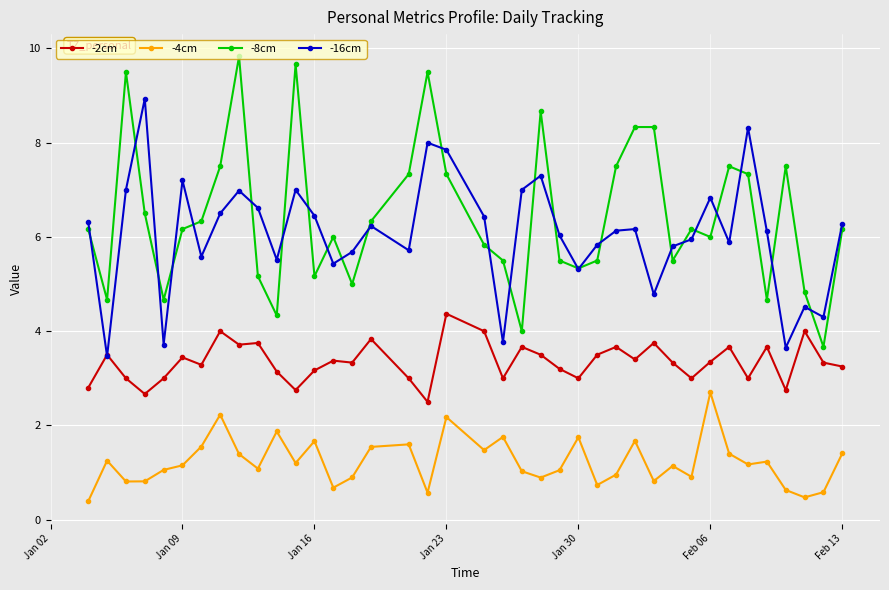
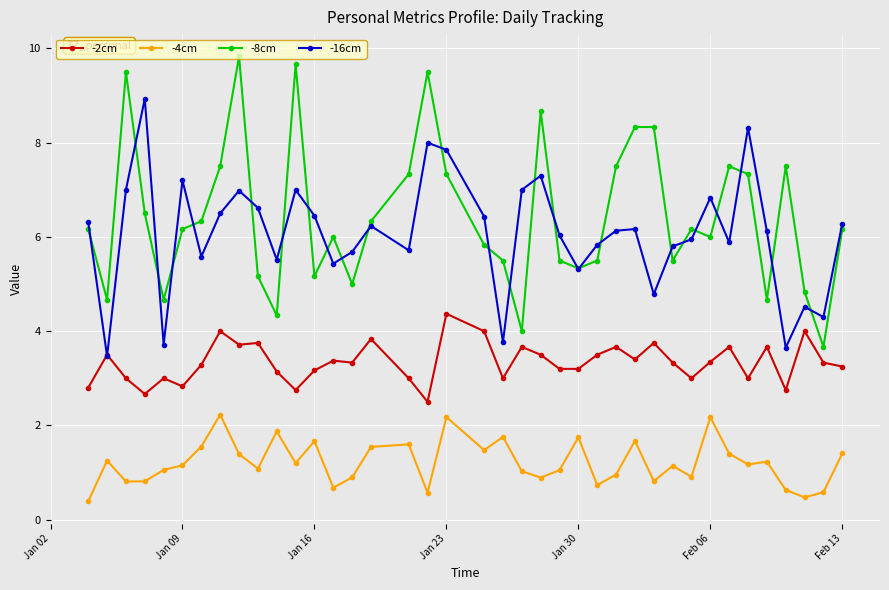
-2cm, Jan 09: 3.4 -> 2.8
-2cm, Jan 30: 3.0 -> 3.2
-4cm, Feb 06: 2.7 -> 2.2
